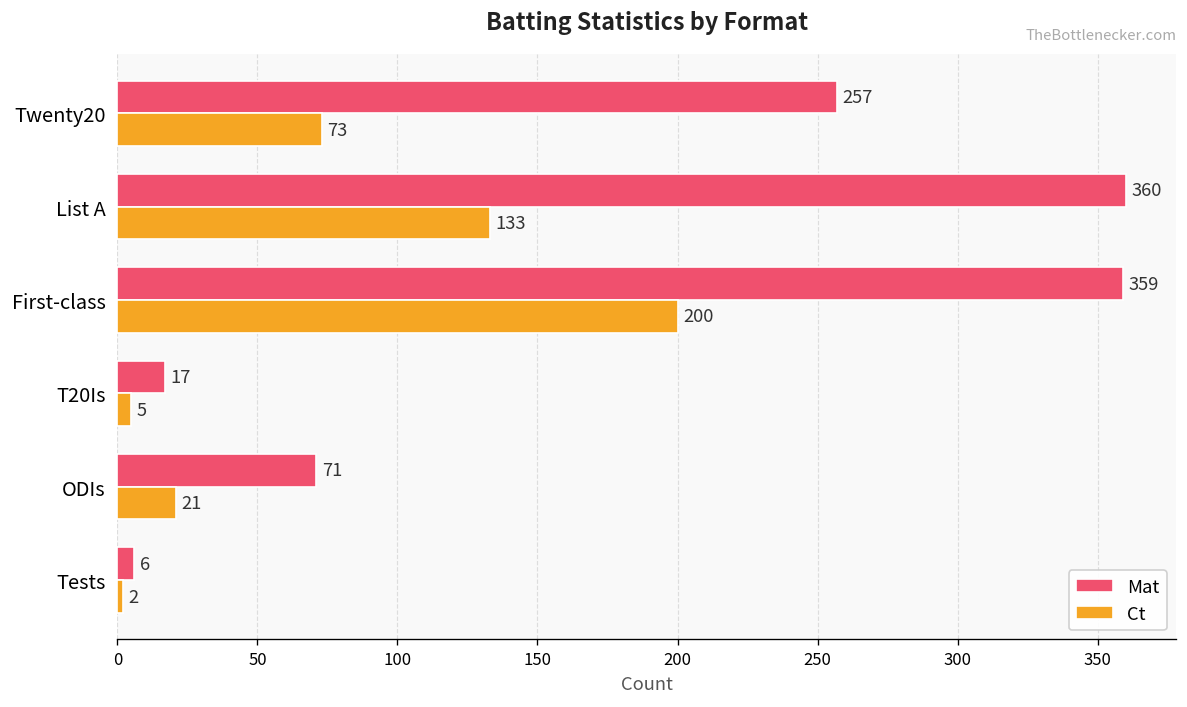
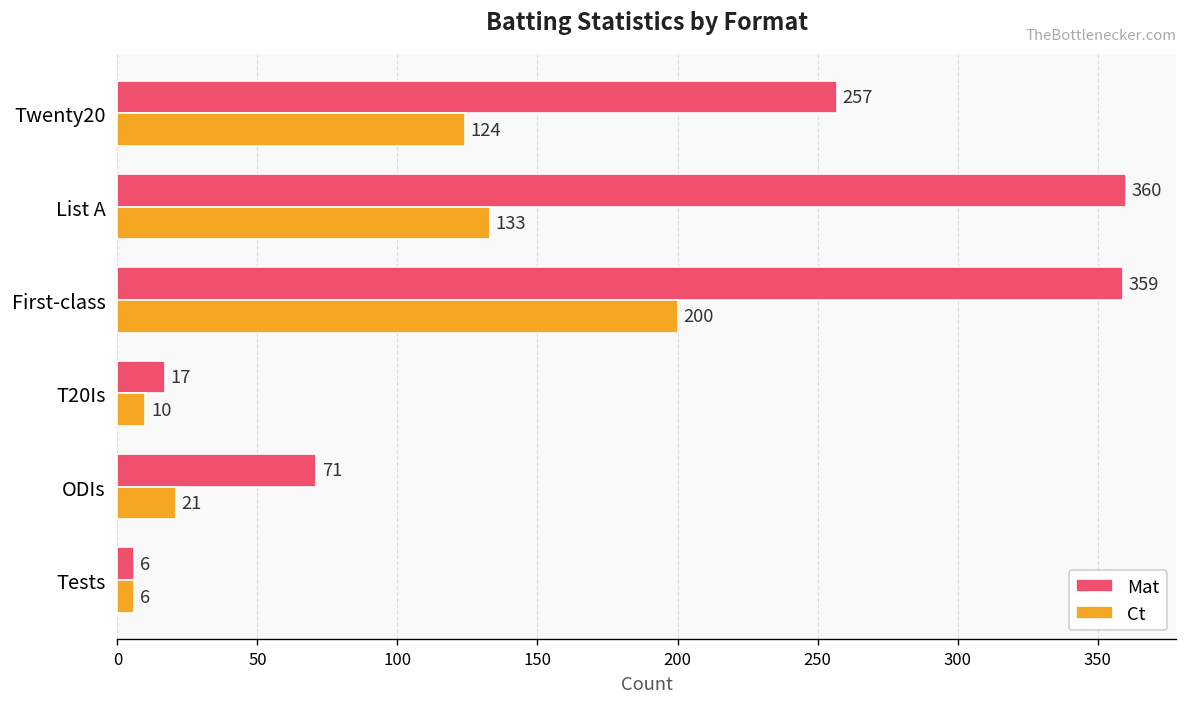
Ct, Twenty20: 73 -> 124
Ct, T20Is: 5 -> 10
Ct, Tests: 2 -> 6
